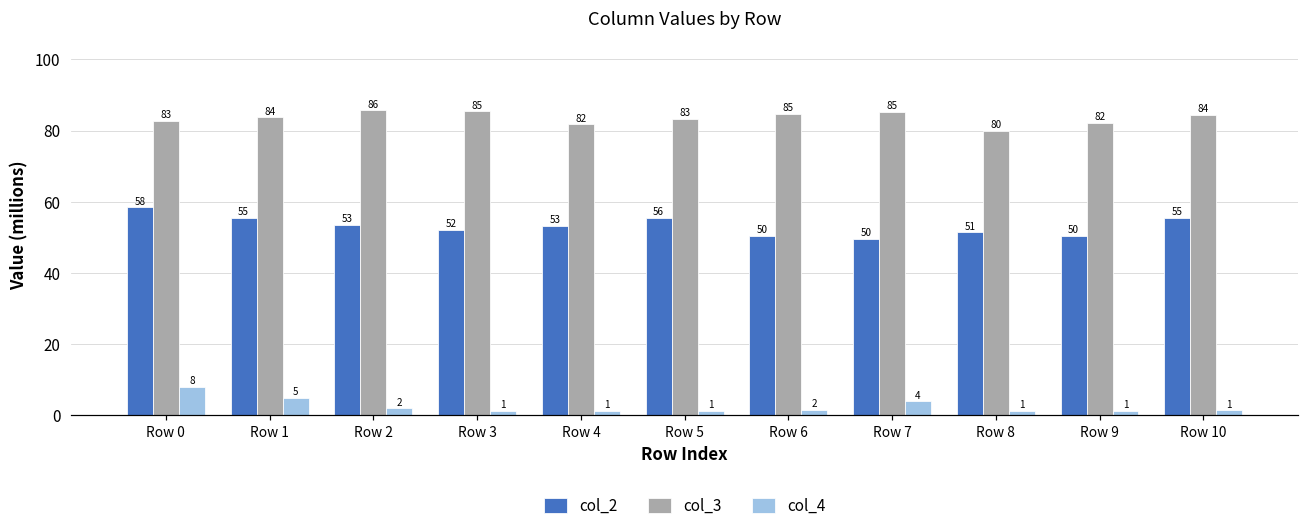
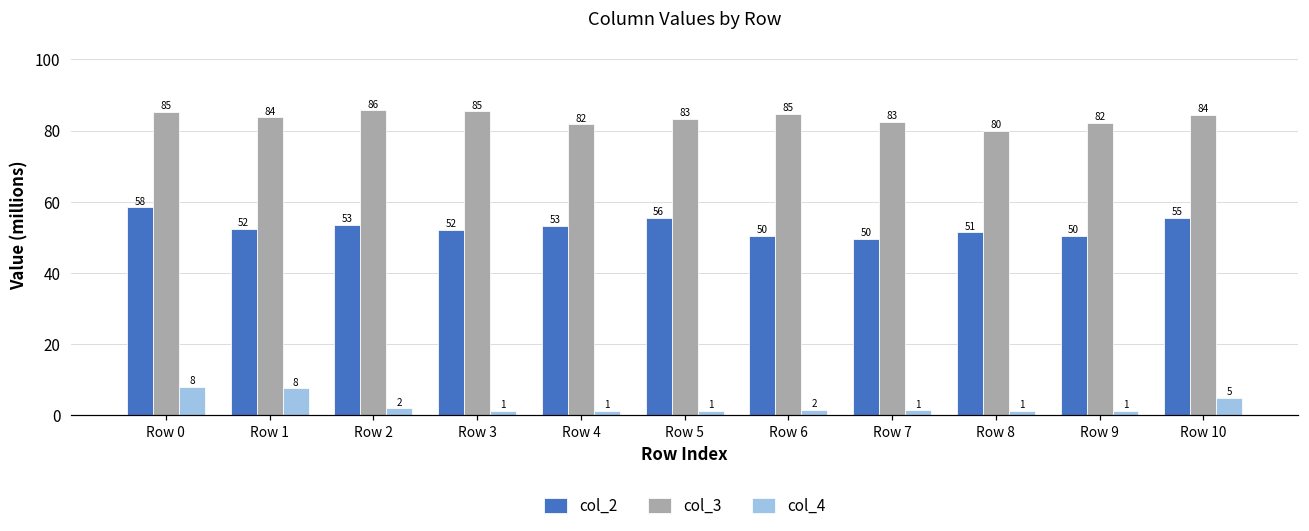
col_3, Row 0: 83 -> 85
col_2, Row 1: 55 -> 52
col_4, Row 1: 5 -> 8
col_3, Row 7: 85 -> 83
col_4, Row 7: 4 -> 1
col_4, Row 10: 1 -> 5
